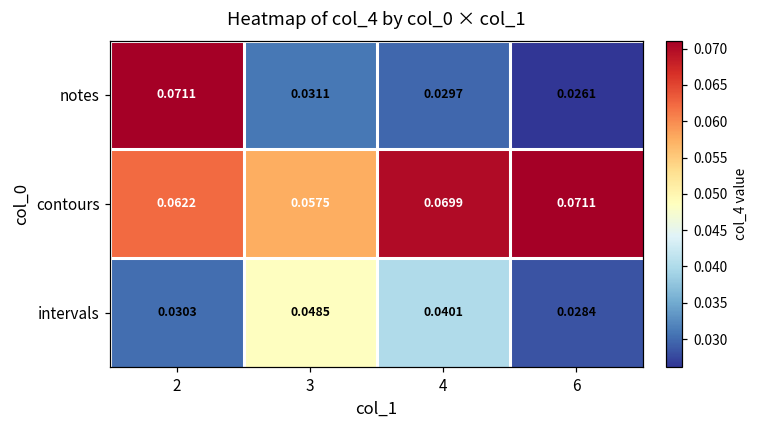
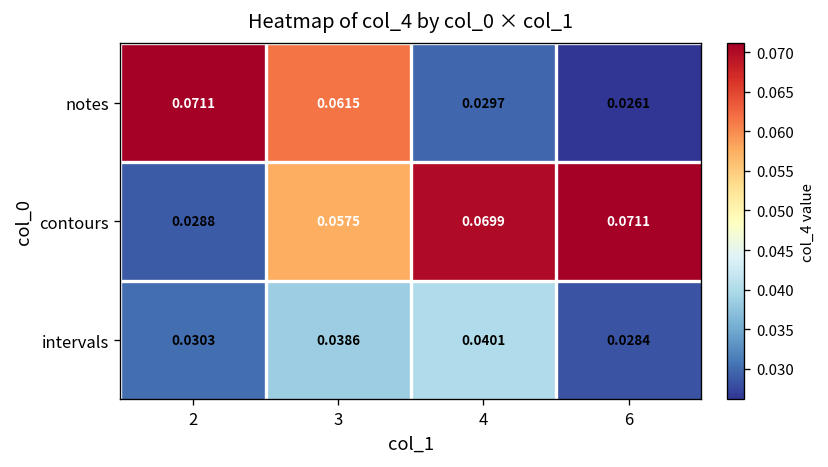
notes, 3: 0.0311 -> 0.0615
contours, 2: 0.0622 -> 0.0288
intervals, 3: 0.0485 -> 0.0386
